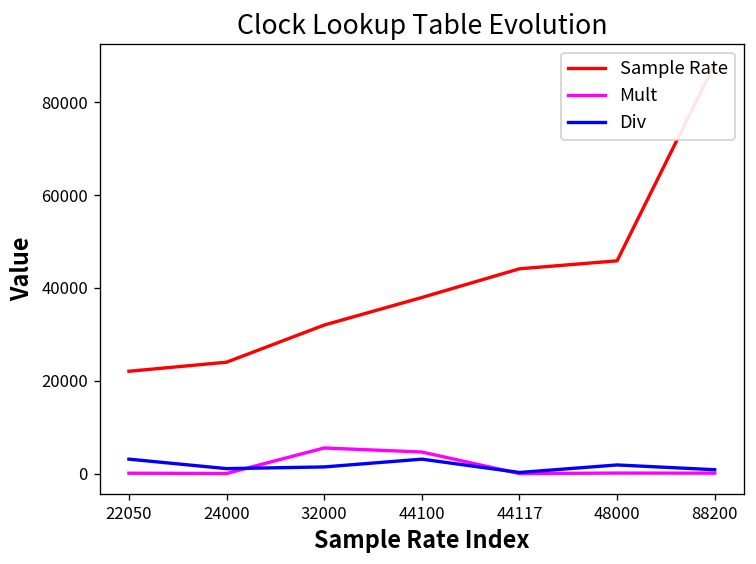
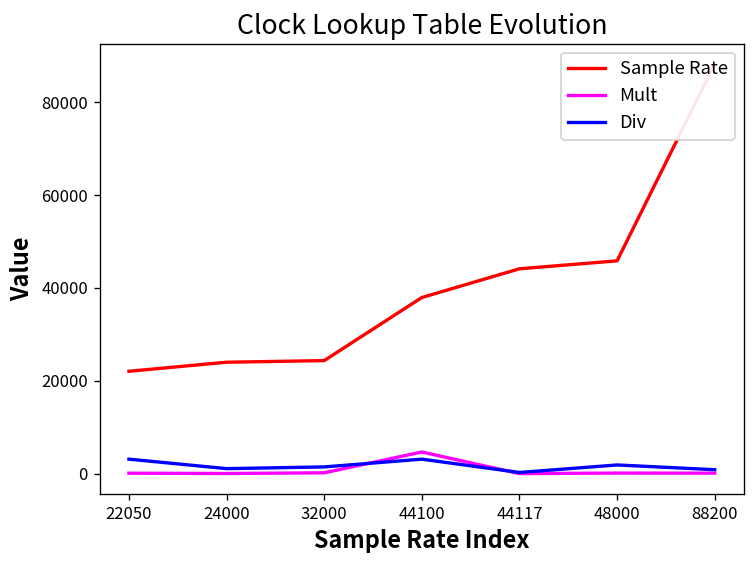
Sample Rate, 32000: 32000 -> 24000
Mult, 32000: 6000 -> 0
